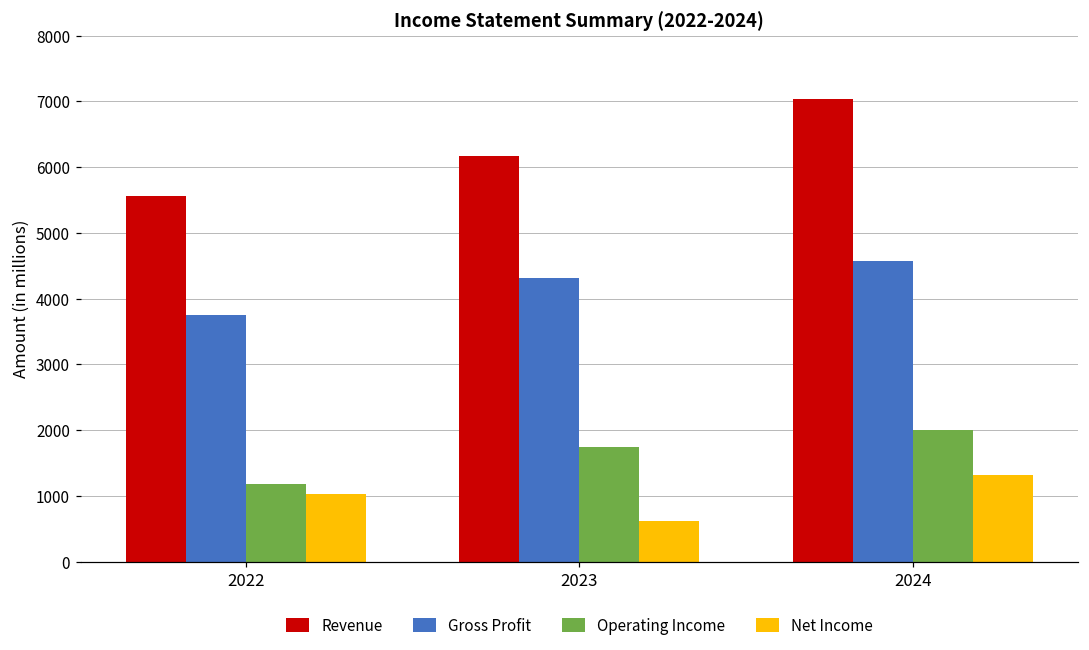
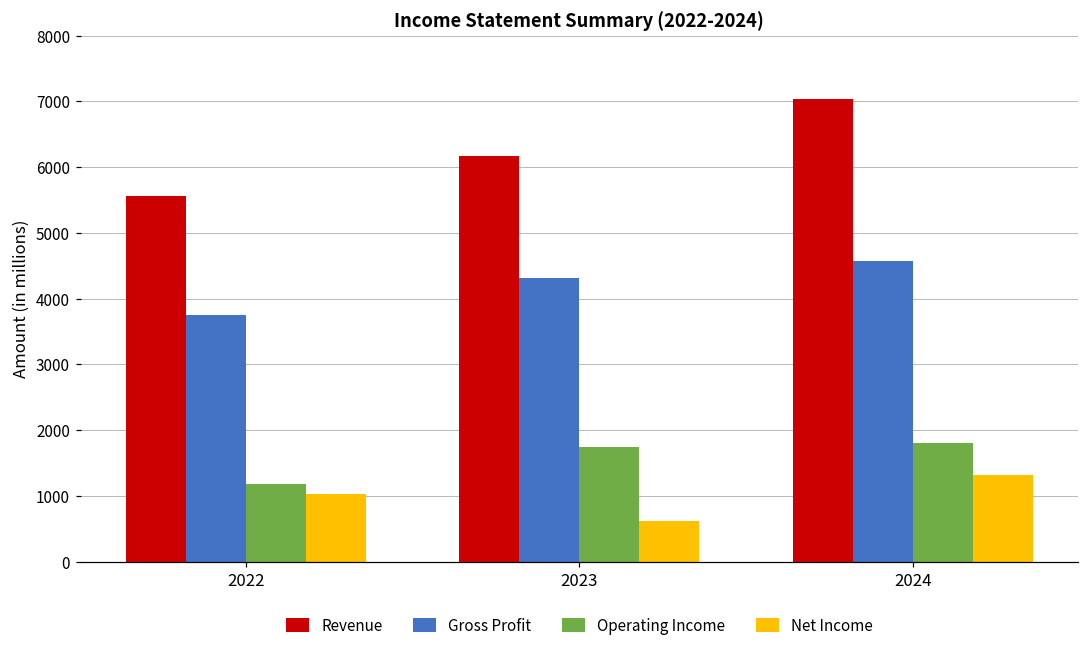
Operating Income, 2024: 2000 -> 1800
